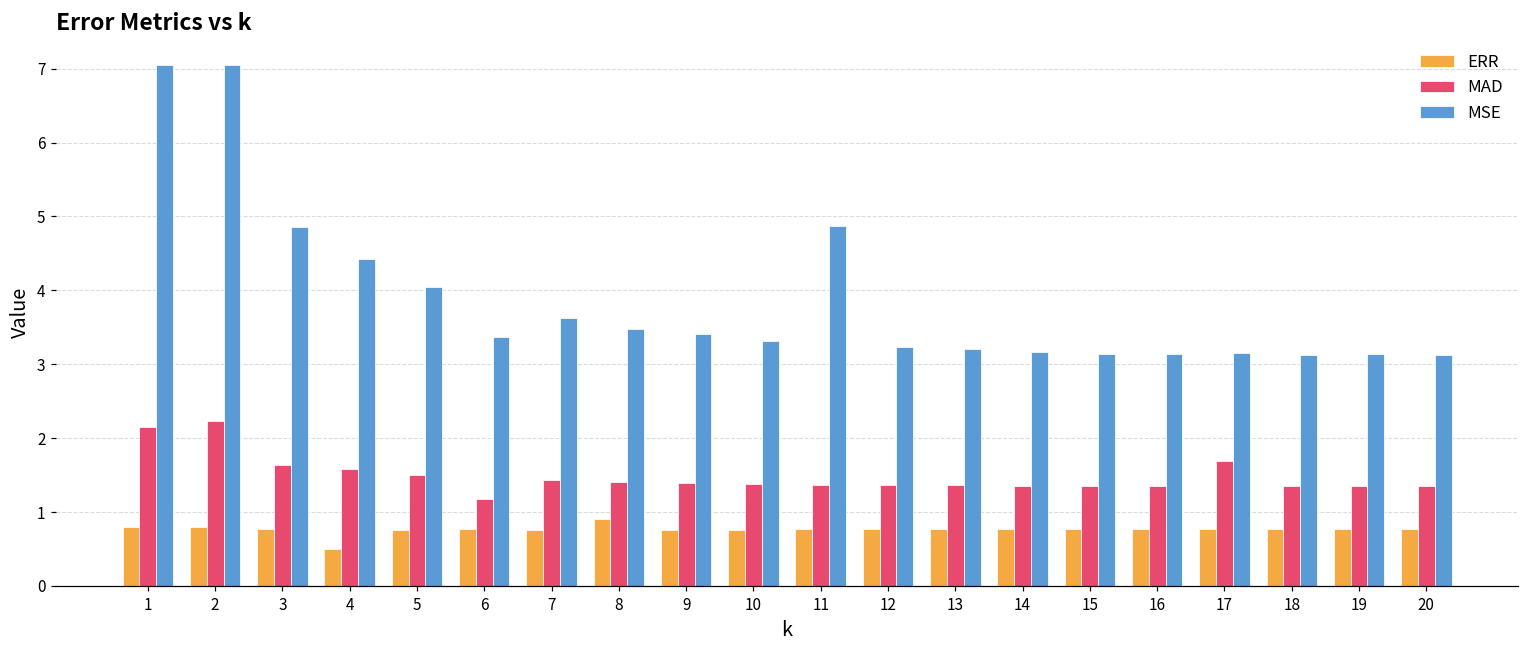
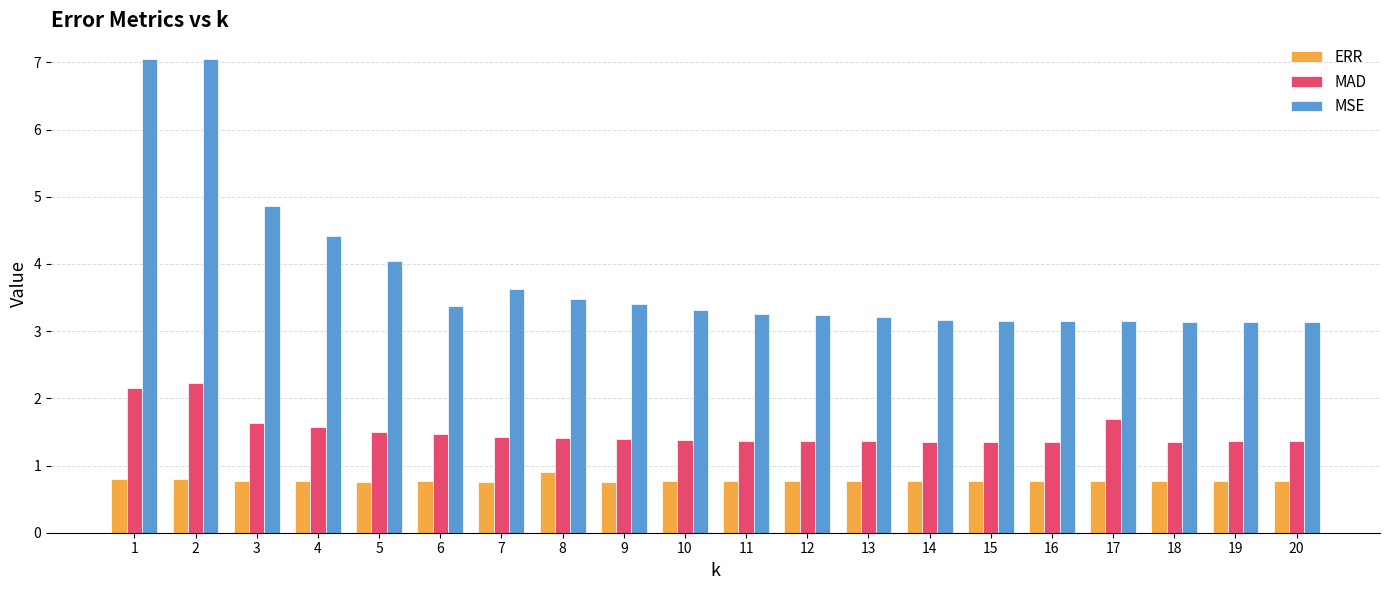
ERR, 4: 0.5 -> 0.8
MAD, 6: 1.2 -> 1.5
MSE, 11: 4.9 -> 3.3
